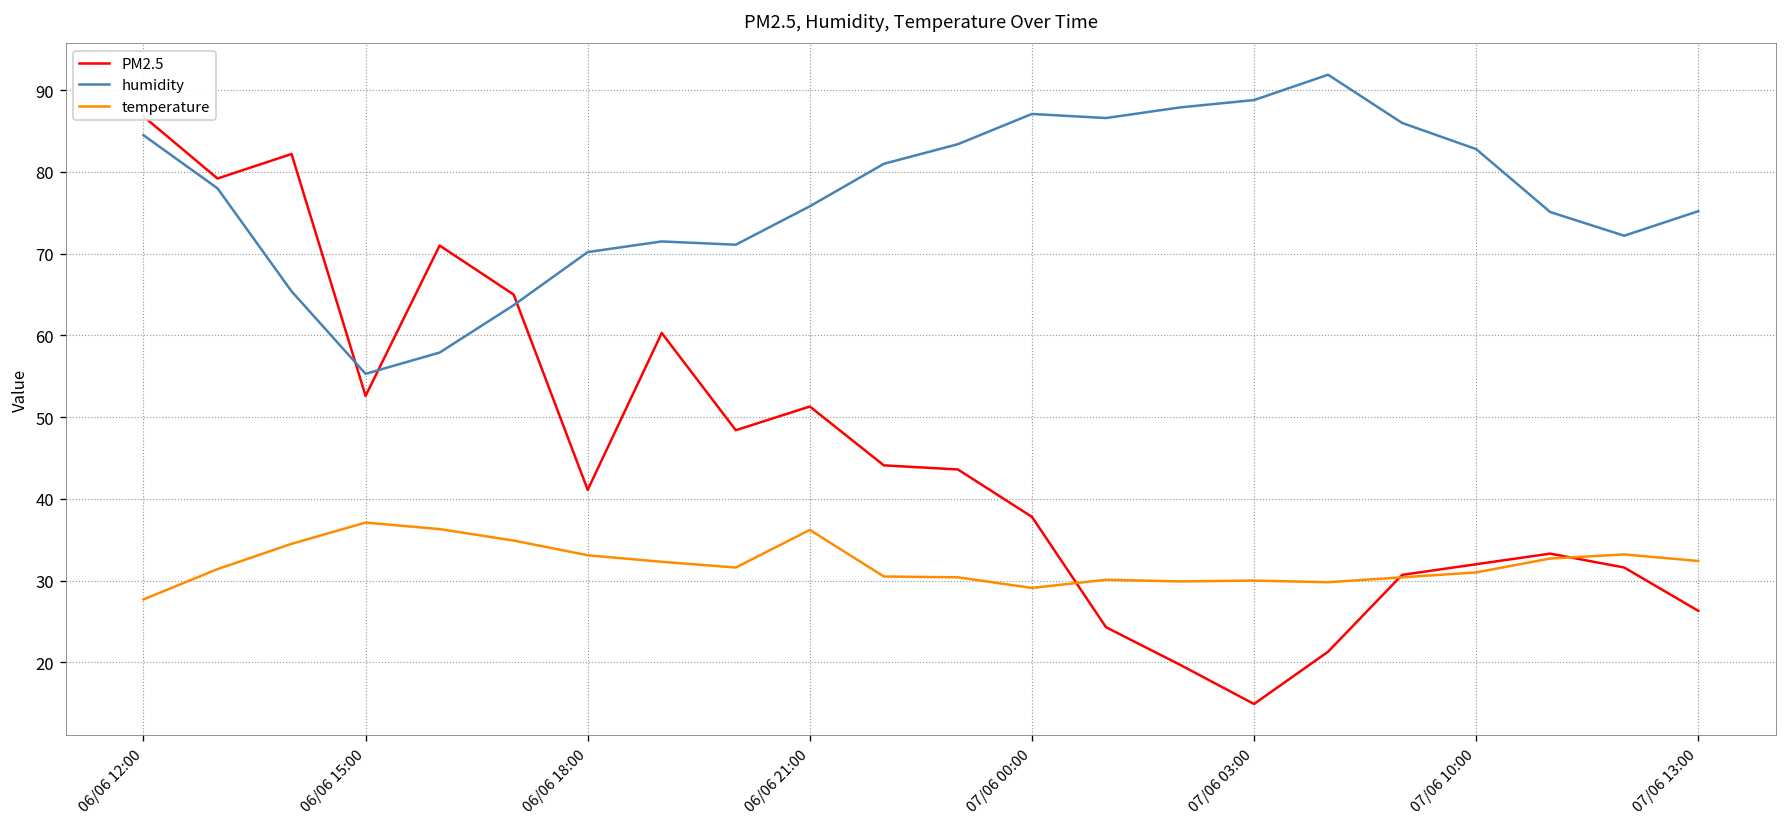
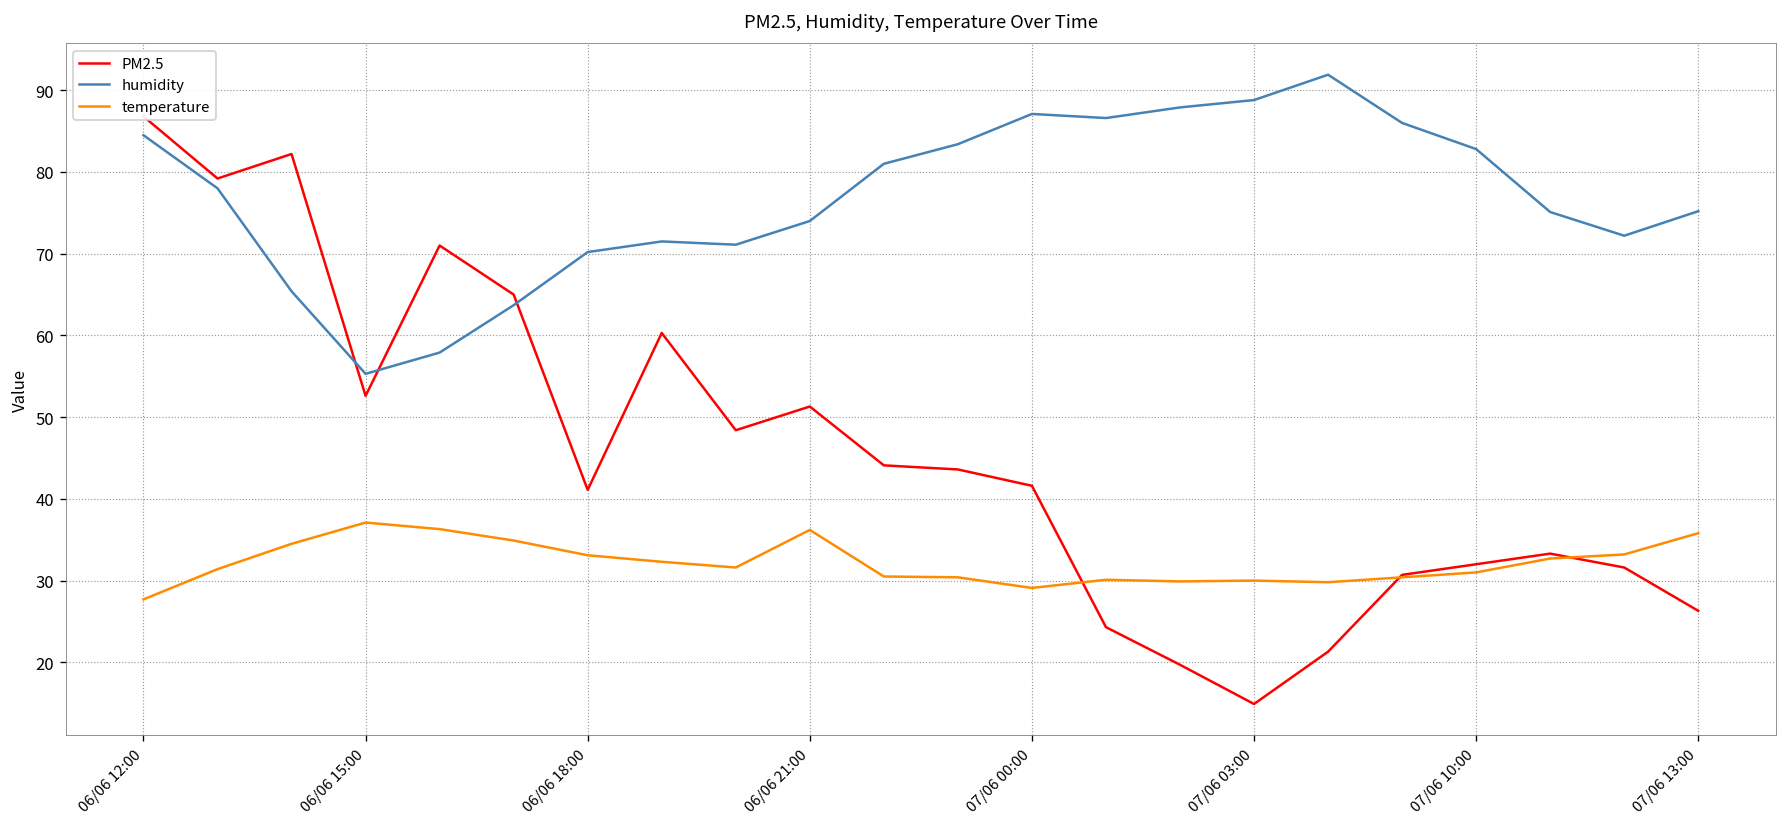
humidity, 06/06 21:00: 76 -> 74
PM2.5, 07/06 00:00: 38 -> 42
temperature, 07/06 13:00: 32 -> 36
